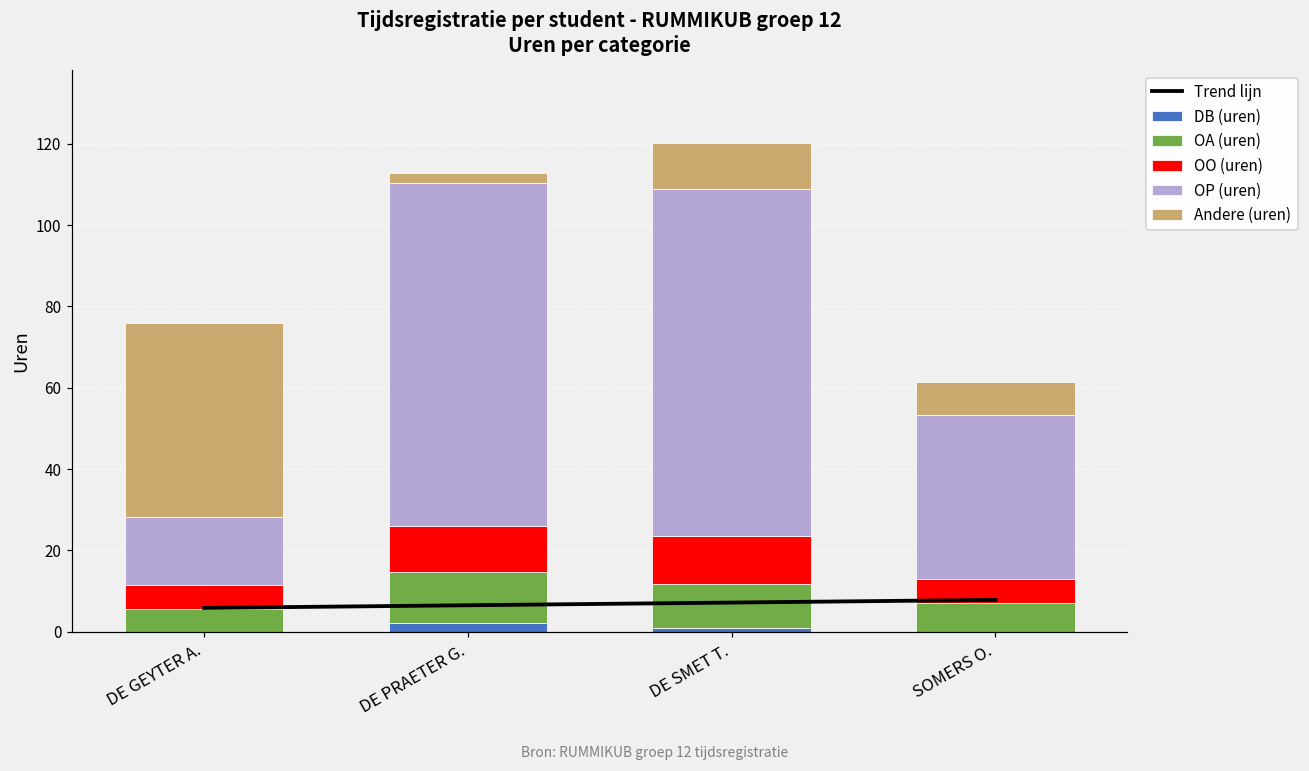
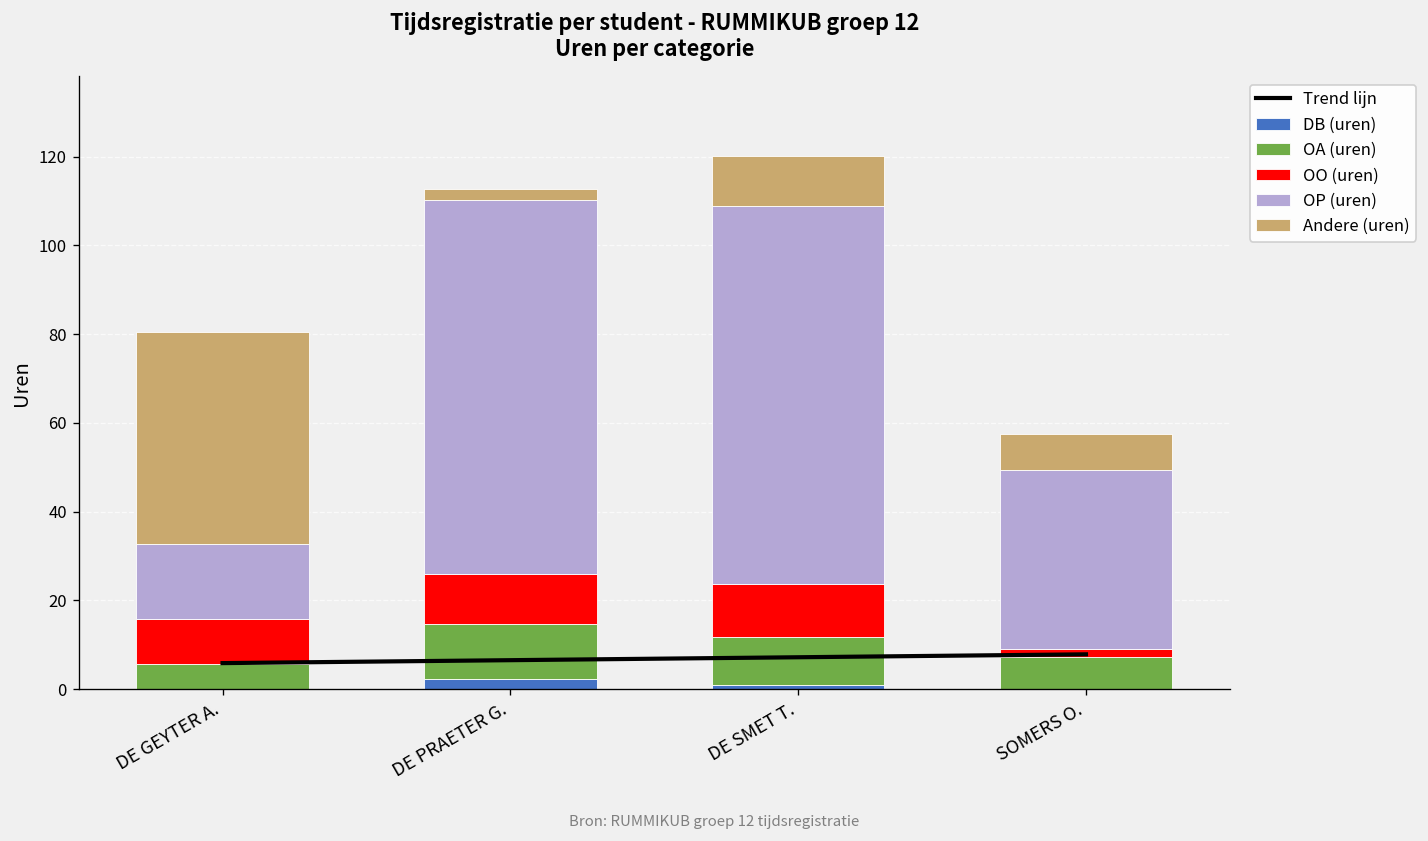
OO (uren), DE GEYTER A.: 6 -> 10
OO (uren), SOMERS O.: 6 -> 2
